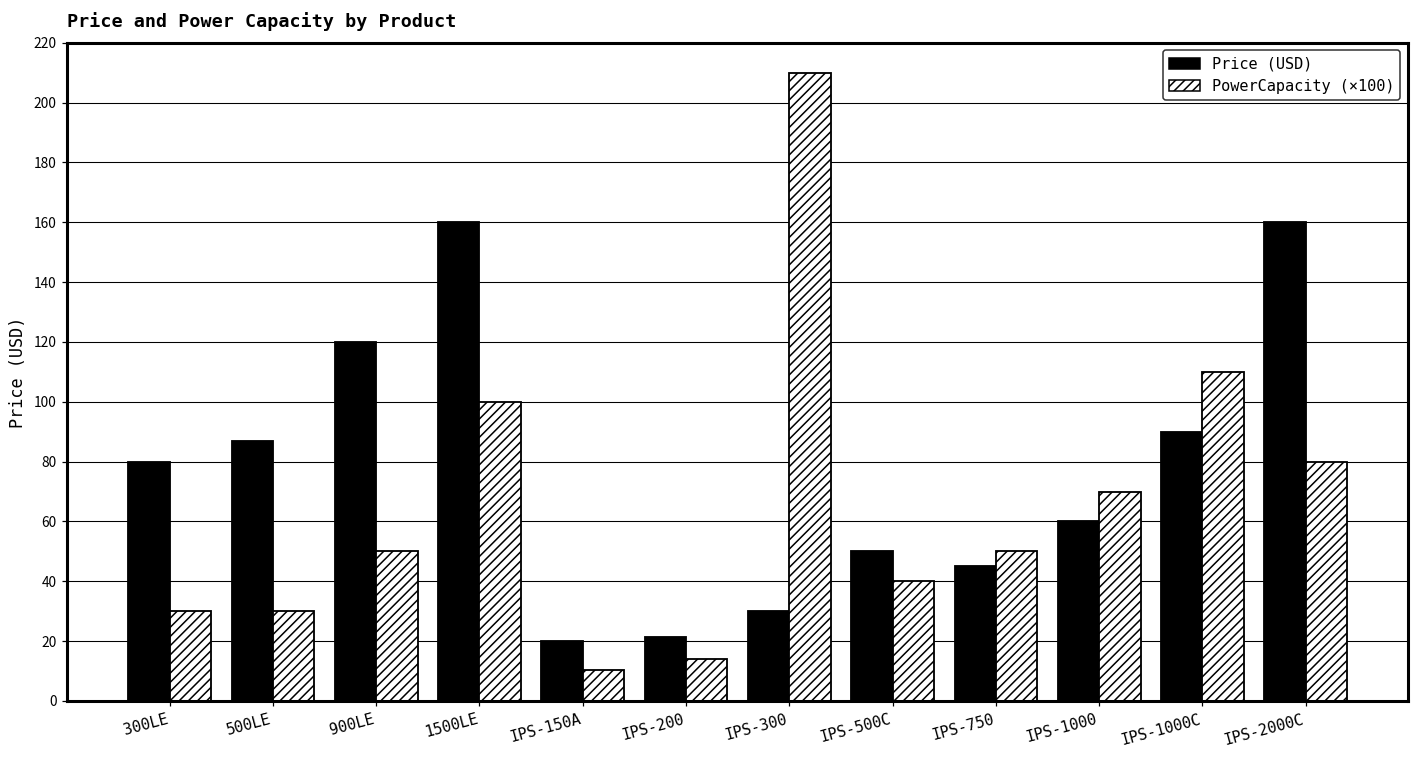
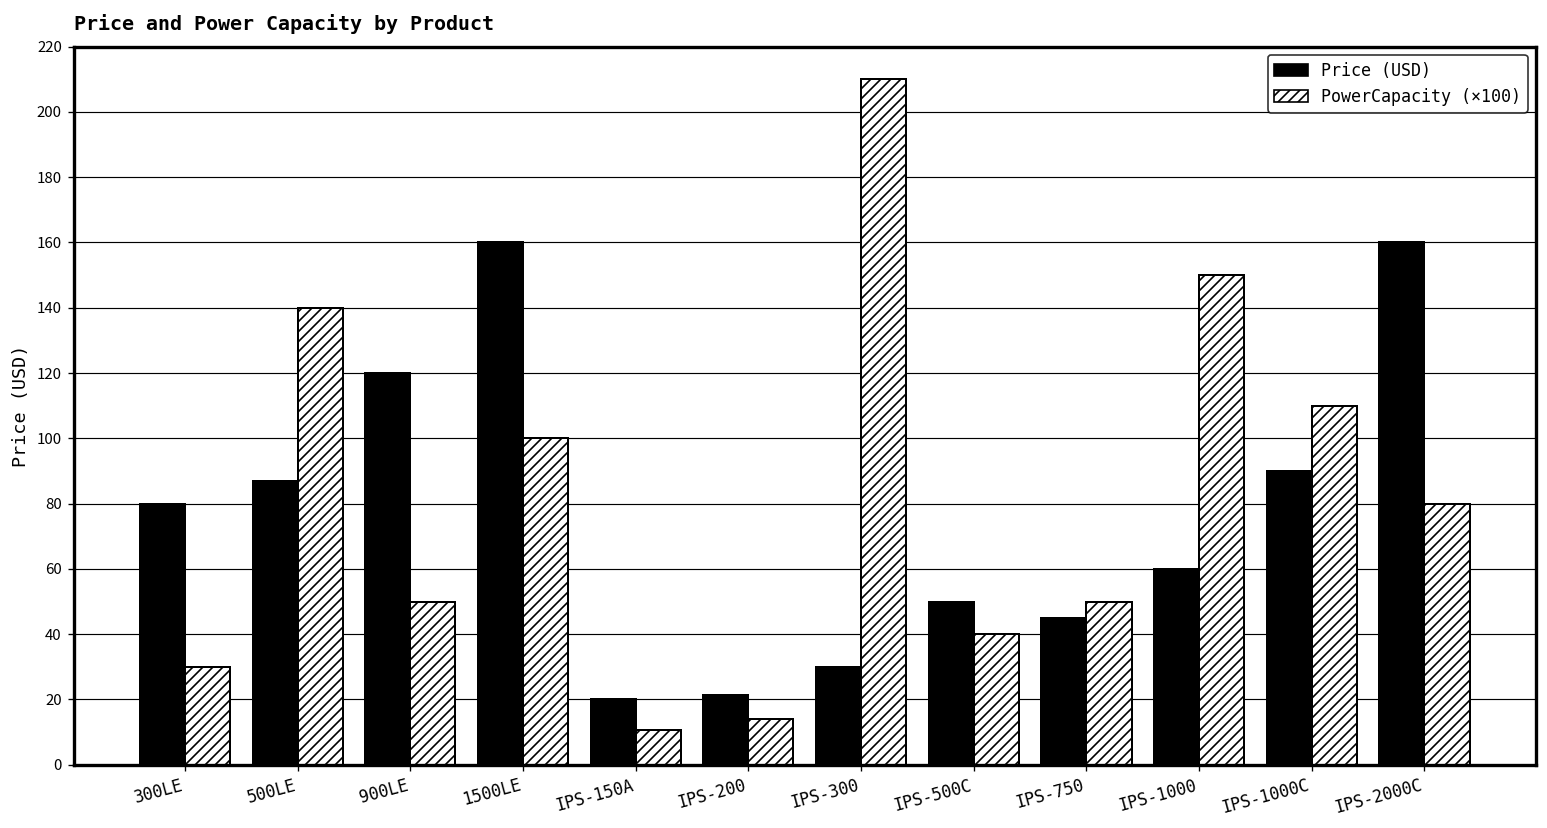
PowerCapacity (×100), 500LE: 30 -> 140
PowerCapacity (×100), IPS-1000: 70 -> 150
